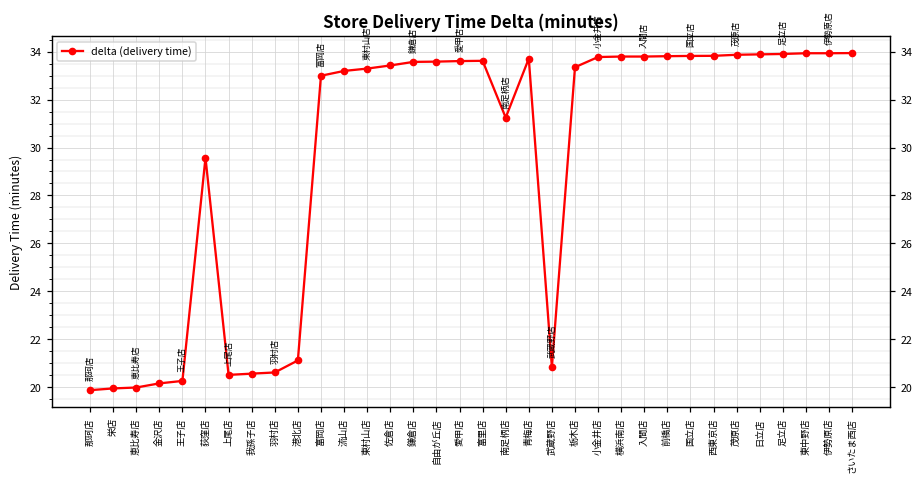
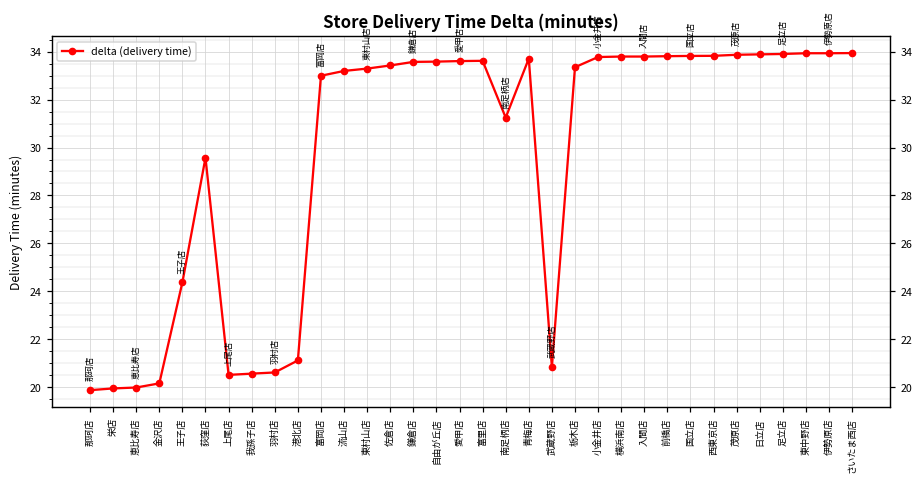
王子店: 20.3 -> 24.4
